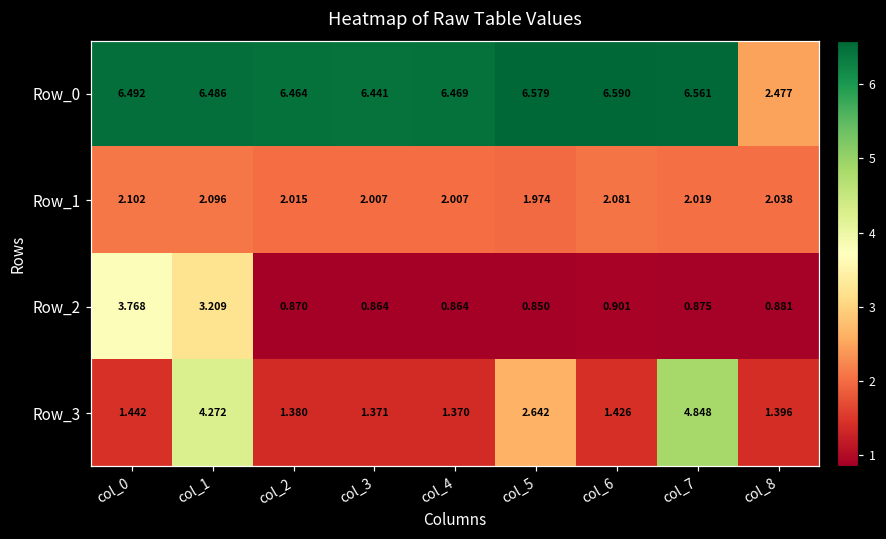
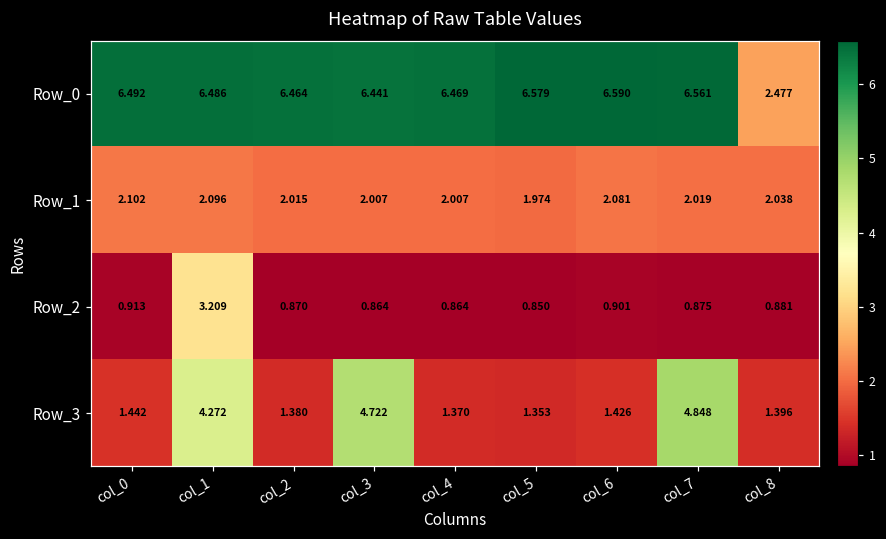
Row_2, col_0: 3.768 -> 0.913
Row_3, col_3: 1.371 -> 4.722
Row_3, col_5: 2.642 -> 1.353
